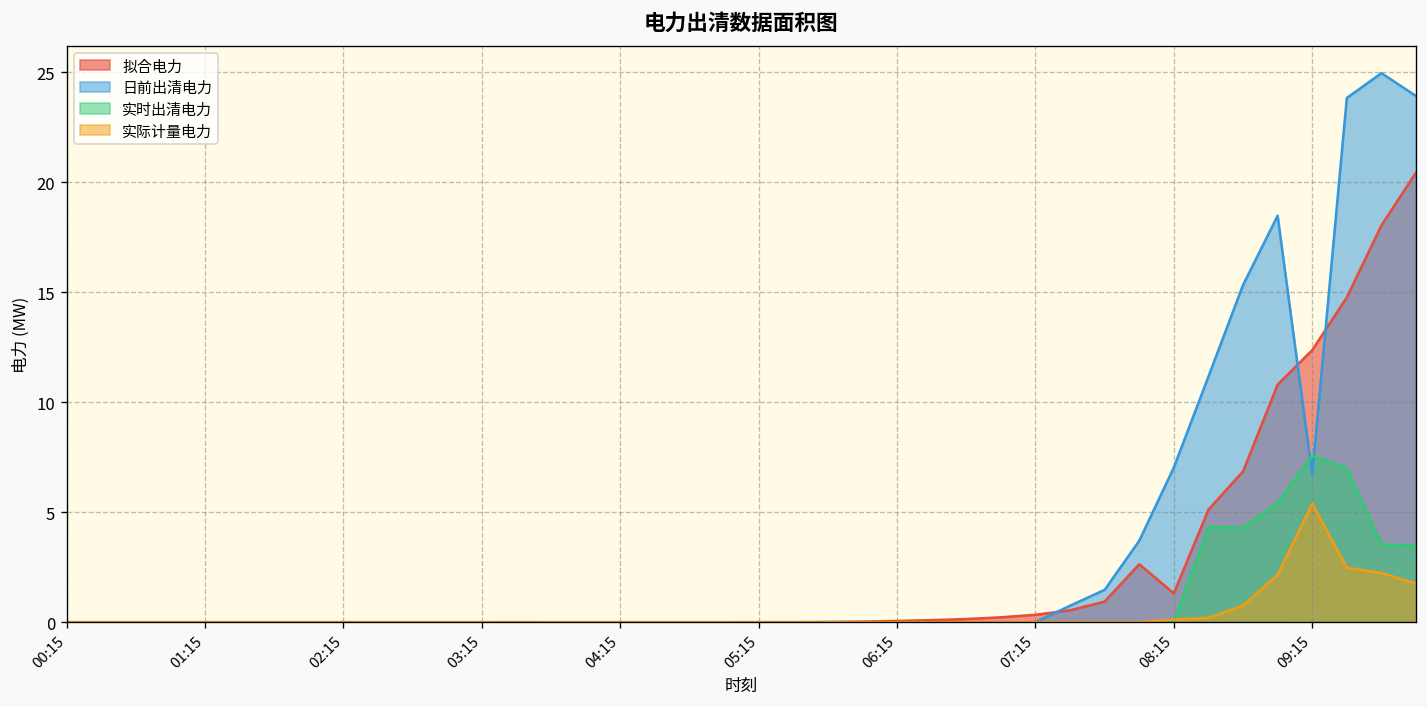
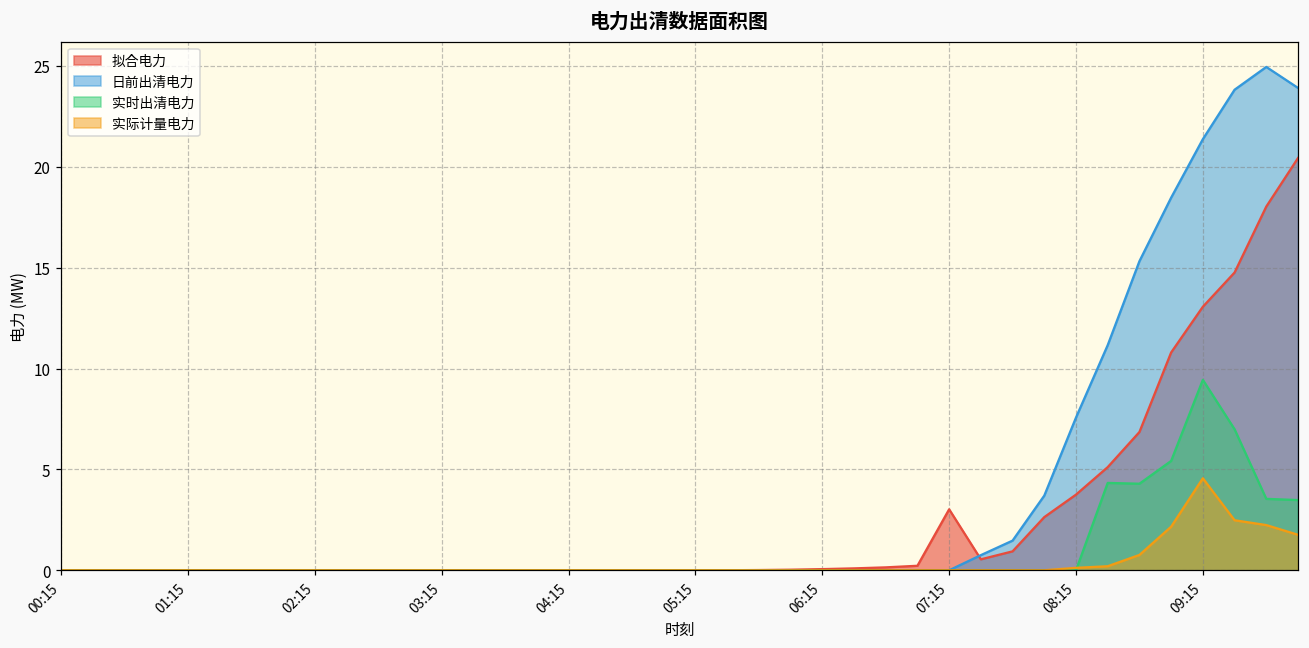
拟合电力, 07:15: 0.3 -> 3.0
拟合电力, 08:15: 1.3 -> 3.8
日前出清电力, 08:15: 7.0 -> 7.6
拟合电力, 09:15: 12.4 -> 13.1
日前出清电力, 09:15: 6.7 -> 21.4
实时出清电力, 09:15: 7.6 -> 9.4
实际计量电力, 09:15: 5.4 -> 4.6
